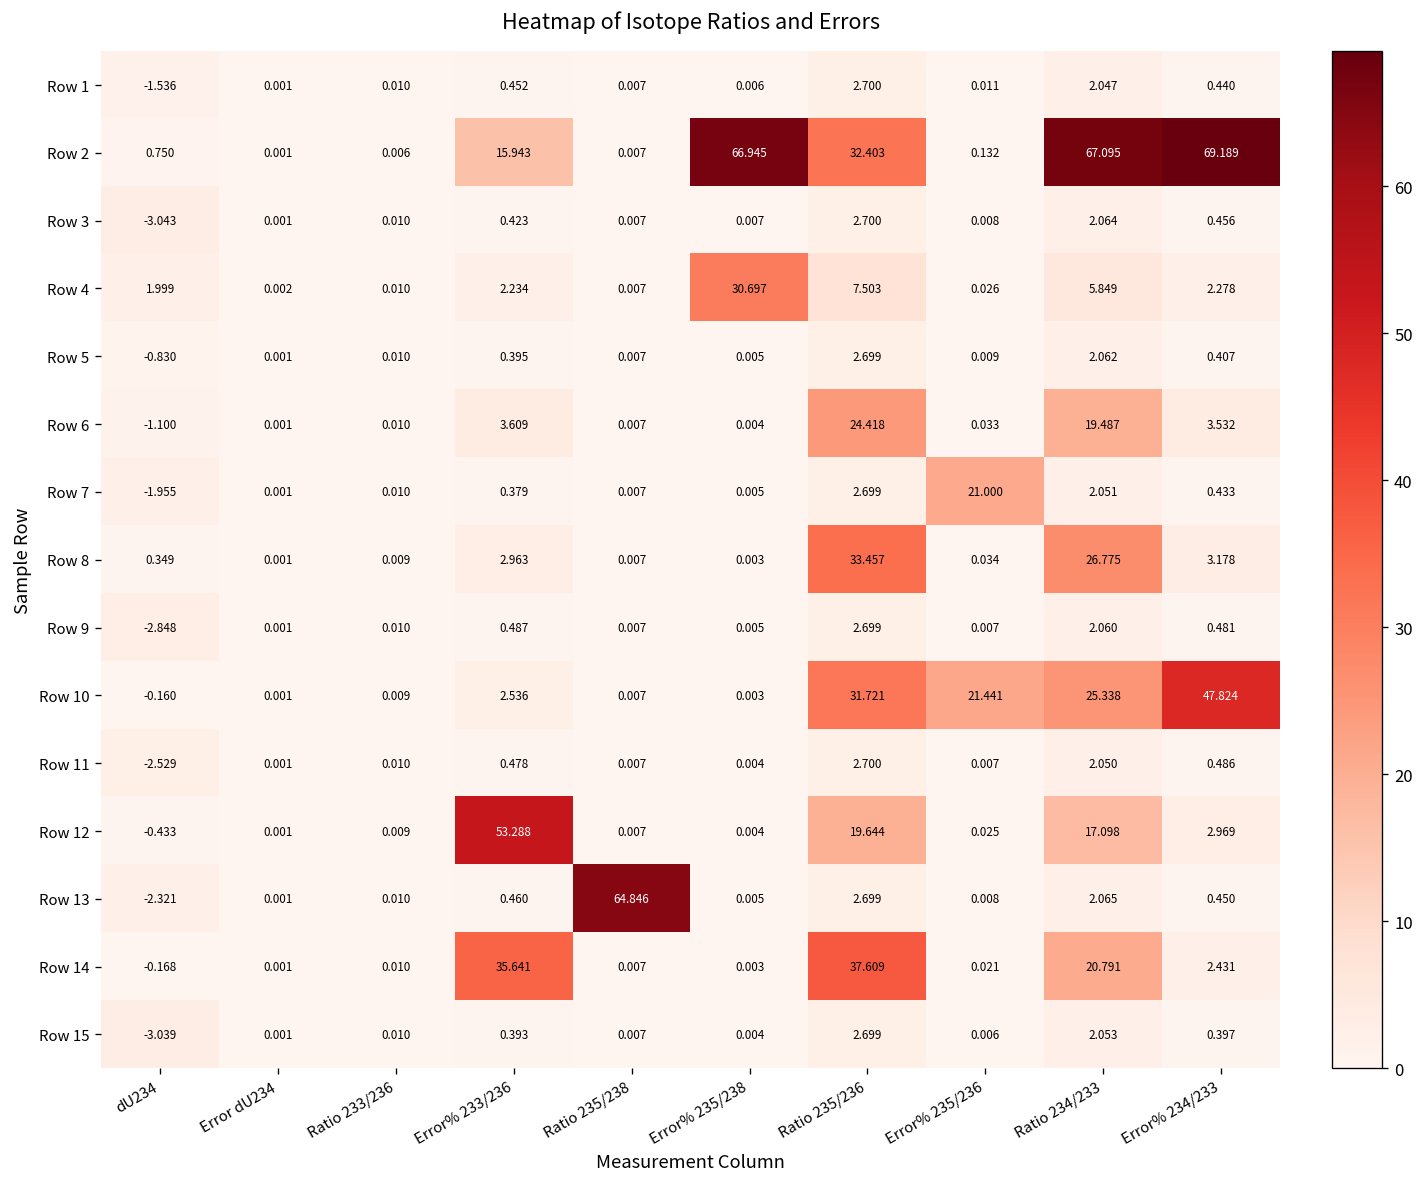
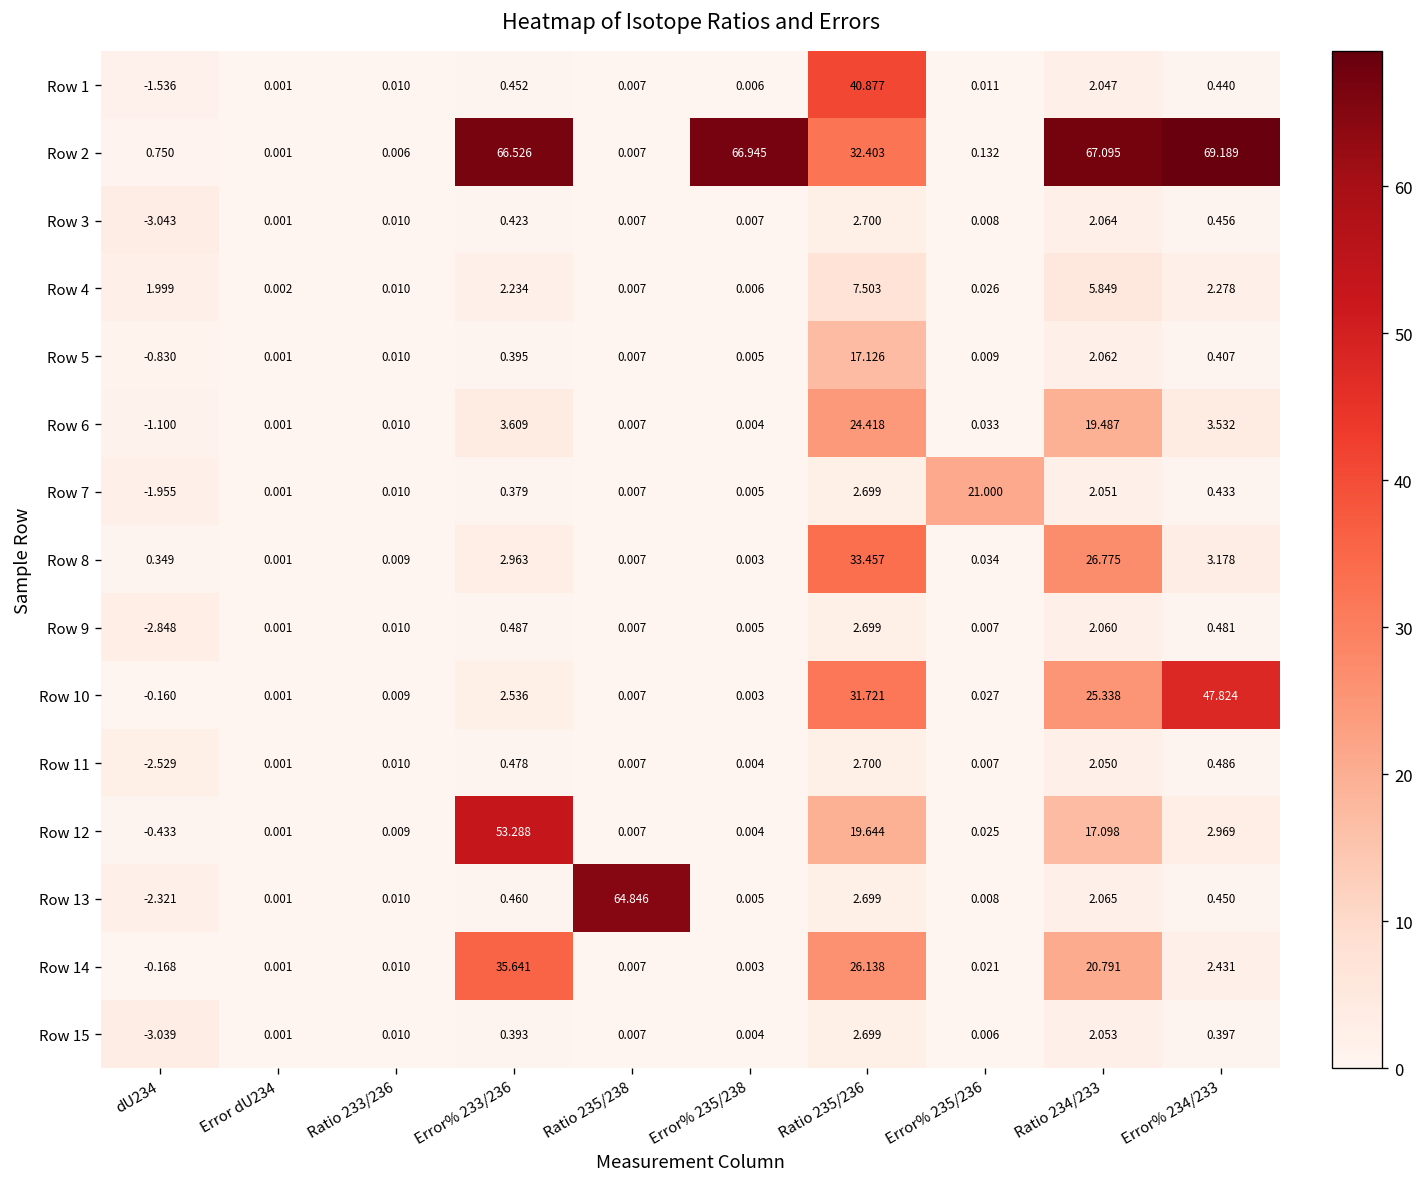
Row 1, Ratio 235/236: 2.700 -> 40.877
Row 2, Error% 233/236: 15.943 -> 66.526
Row 4, Error% 235/238: 30.697 -> 0.006
Row 5, Ratio 235/236: 2.699 -> 17.126
Row 10, Error% 235/236: 21.441 -> 0.027
Row 14, Ratio 235/236: 37.609 -> 26.138
